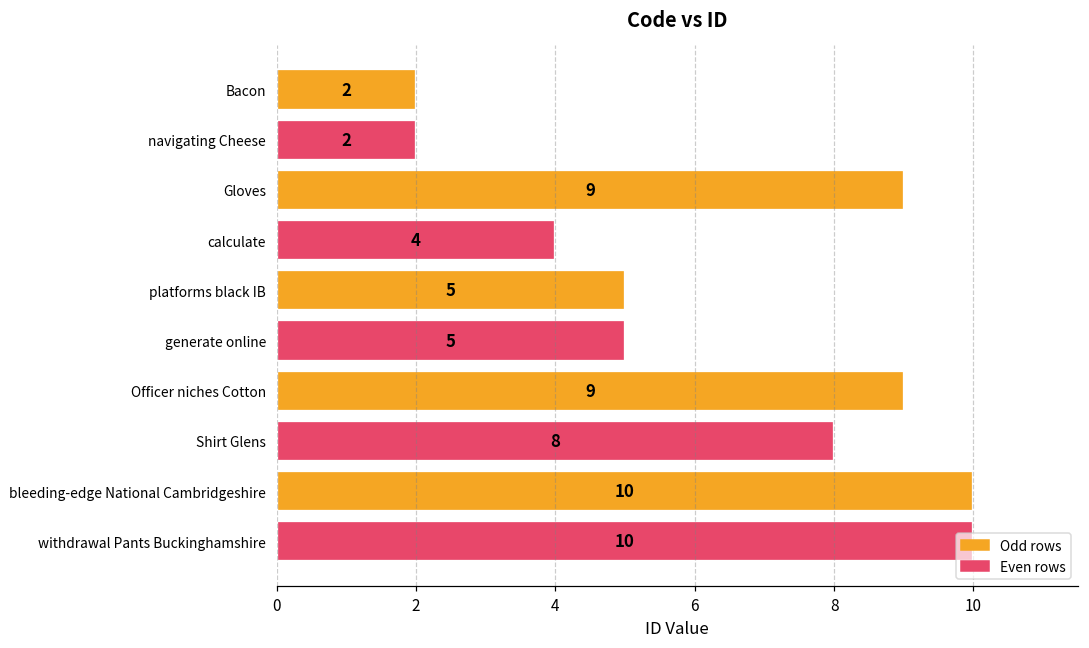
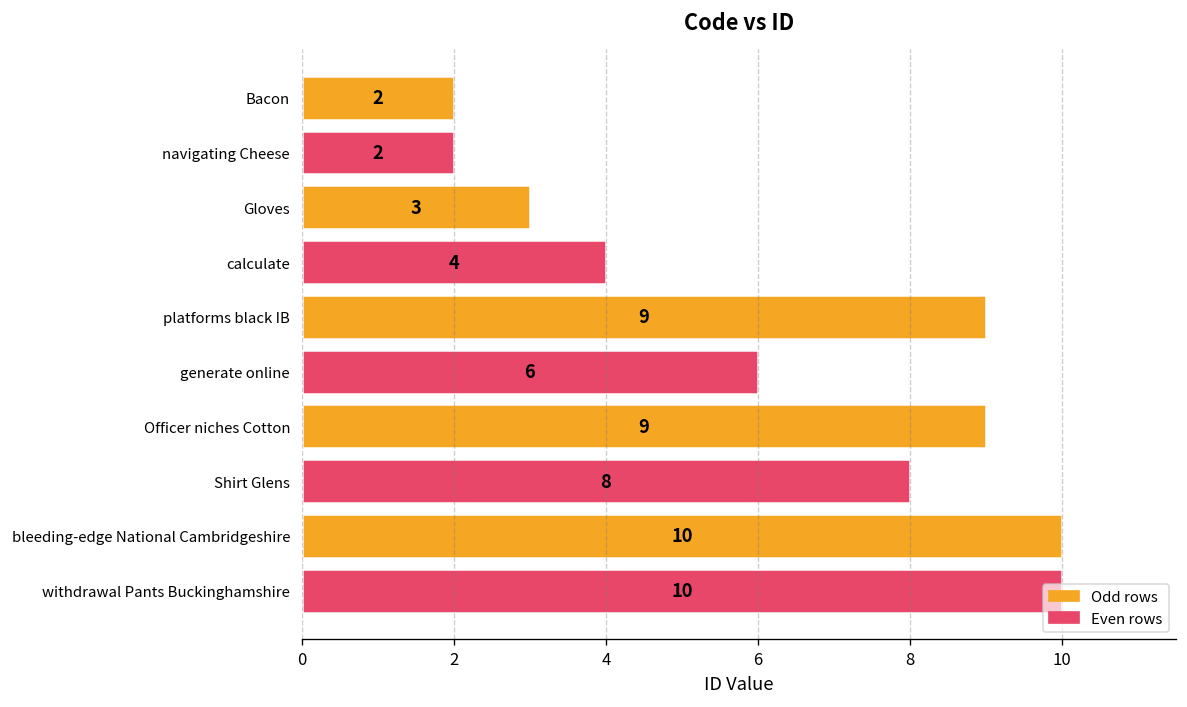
Gloves: 9 -> 3
platforms black IB: 5 -> 9
generate online: 5 -> 6
